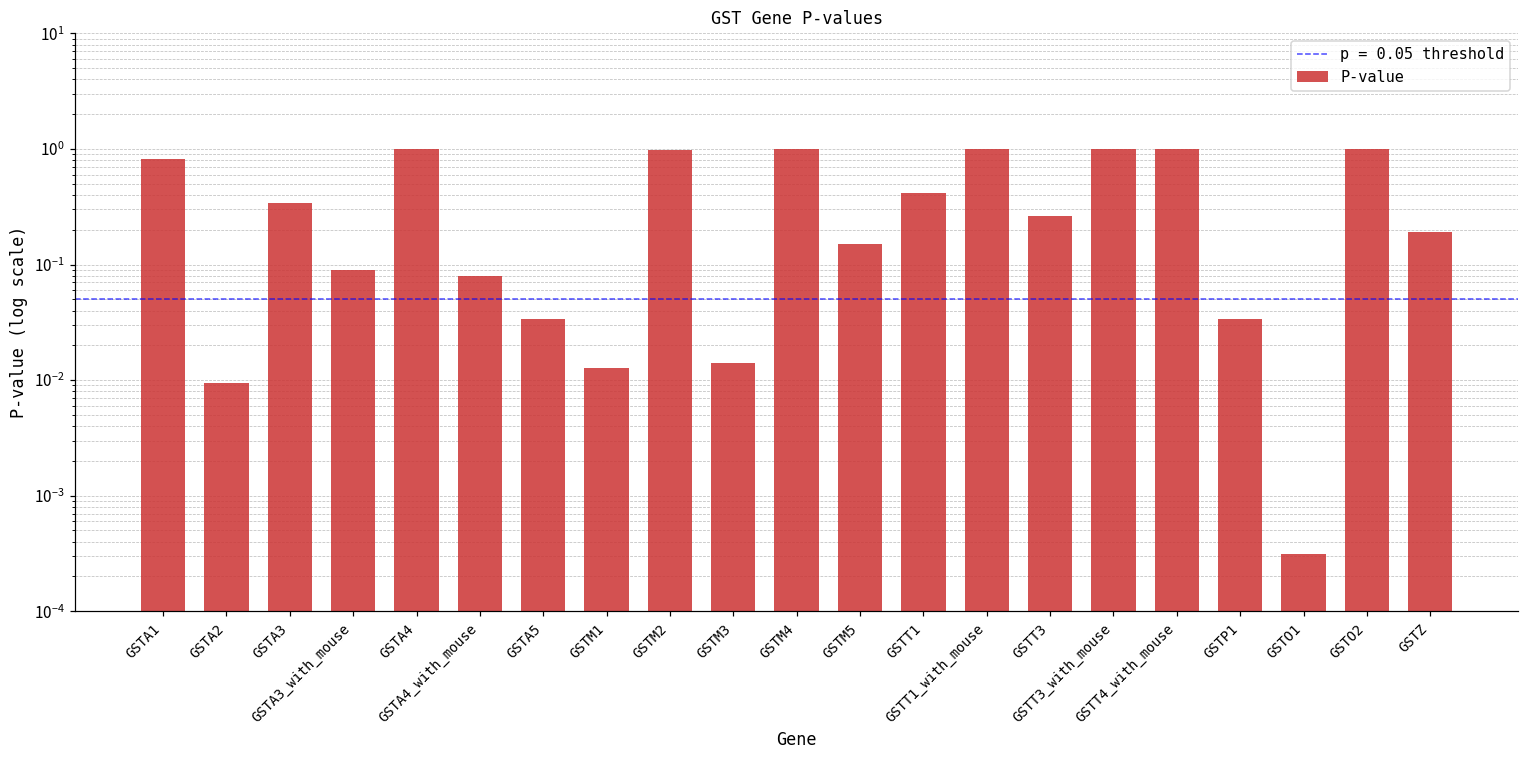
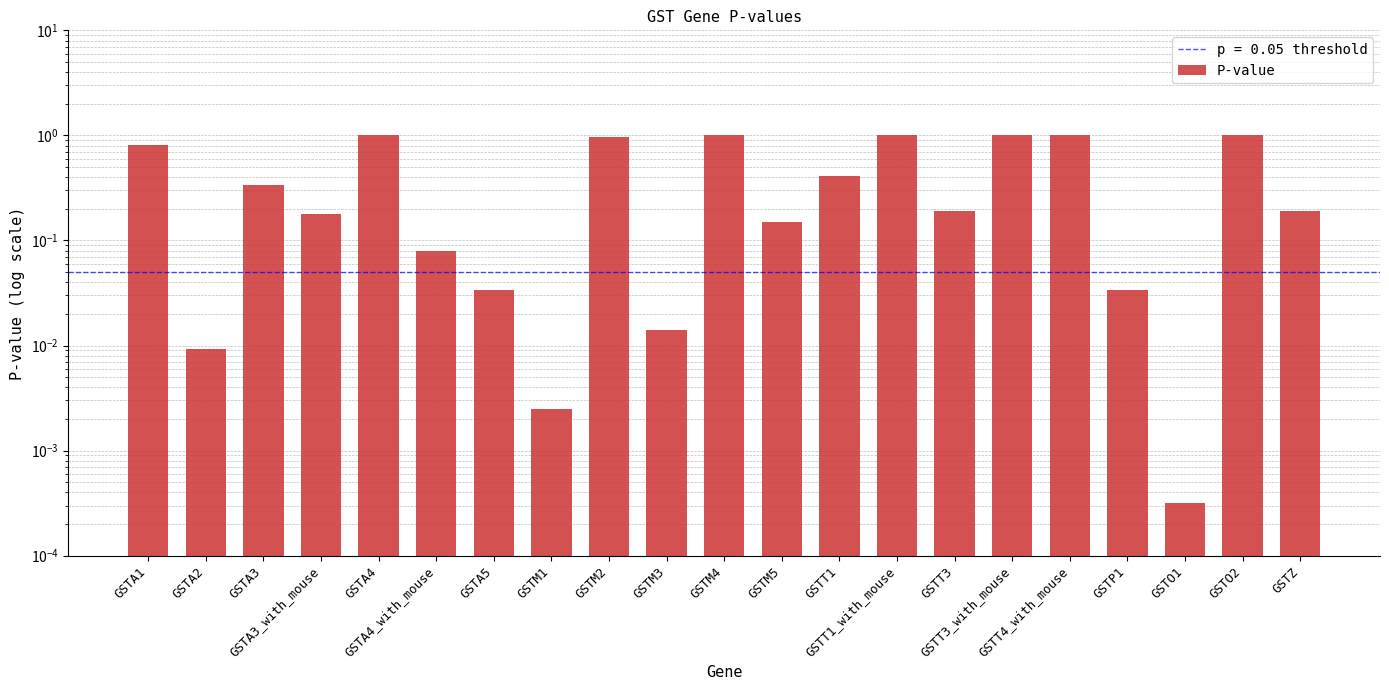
GSTA3_with_mouse: 0.09 -> 0.18
GSTM1: 0.013 -> 0.0025
GSTT3: 0.26 -> 0.19
